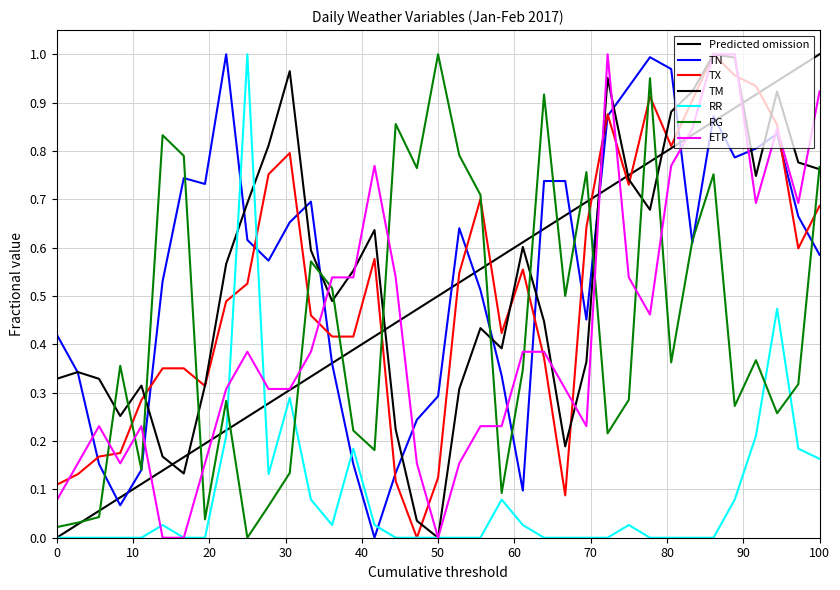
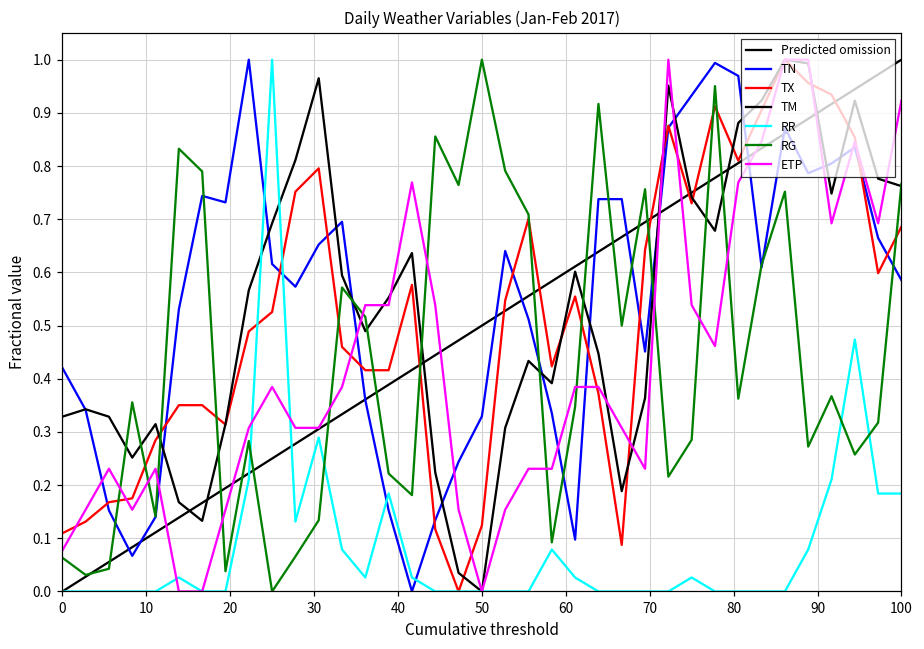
RG, 0: 0.02 -> 0.06
TN, 50: 0.29 -> 0.33
RR, 100: 0.16 -> 0.18
